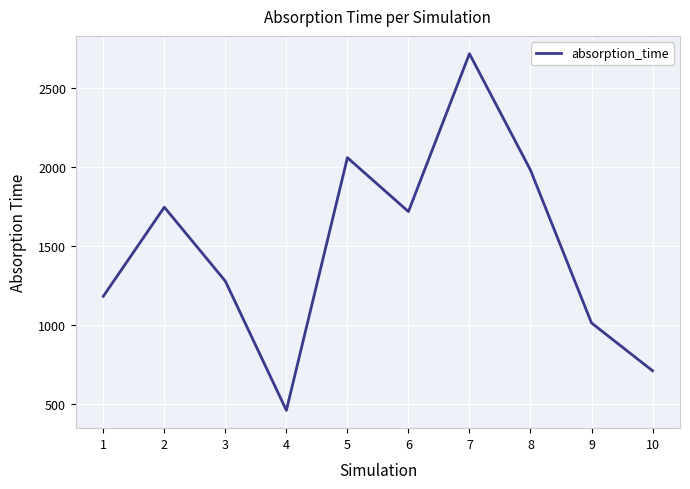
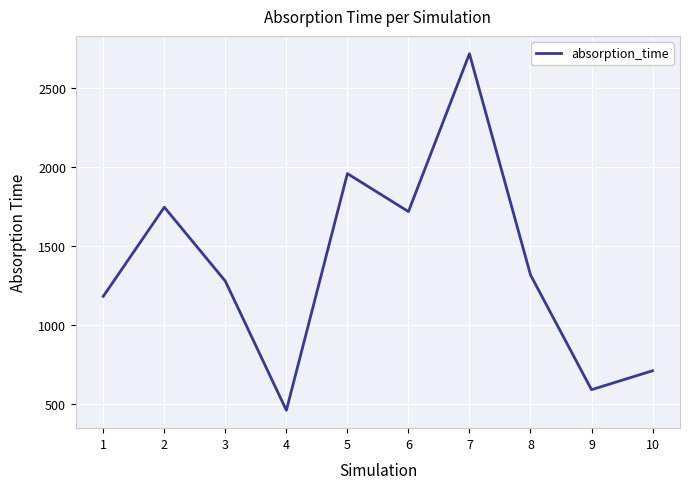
5: 2060 -> 1960
8: 1980 -> 1320
9: 1010 -> 590
